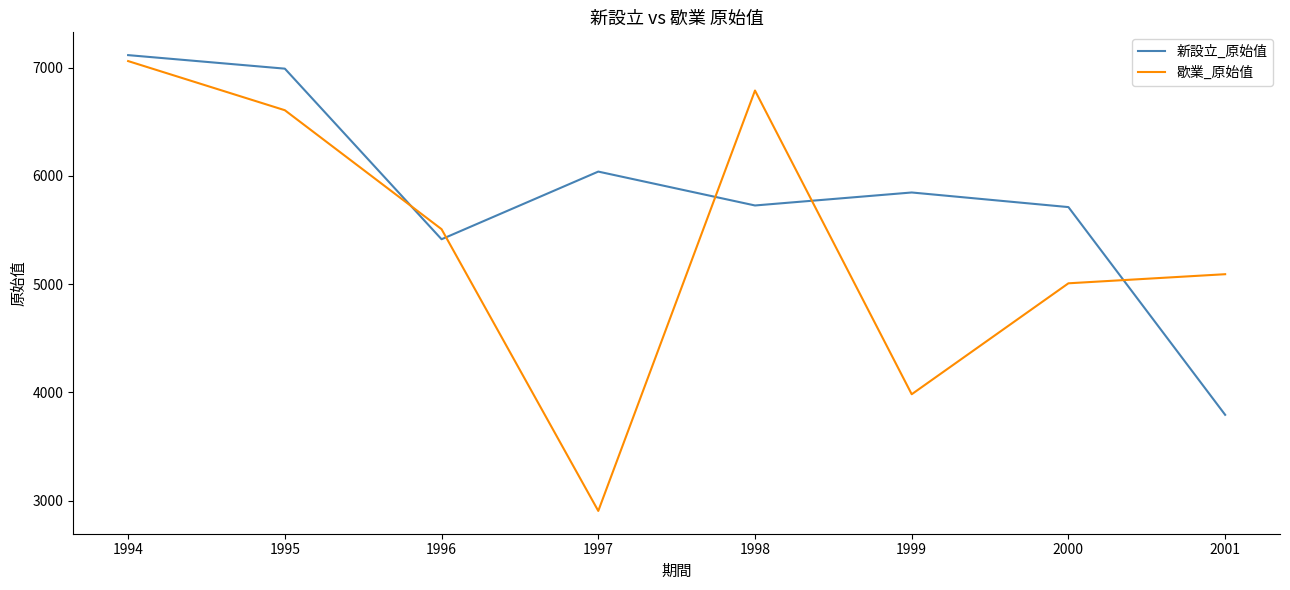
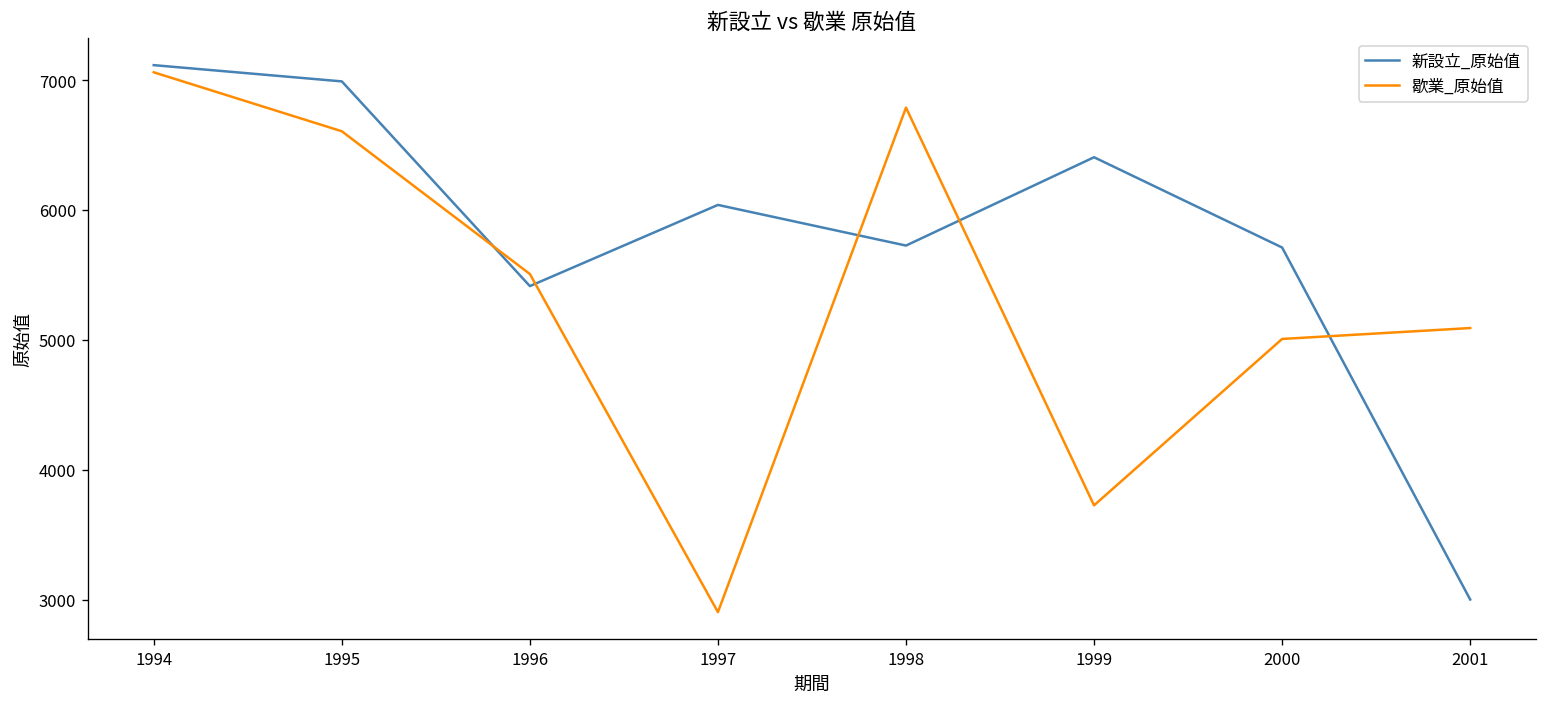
新設立_原始值, 1999: 5850 -> 6410
歇業_原始值, 1999: 3980 -> 3730
新設立_原始值, 2001: 3790 -> 3000
